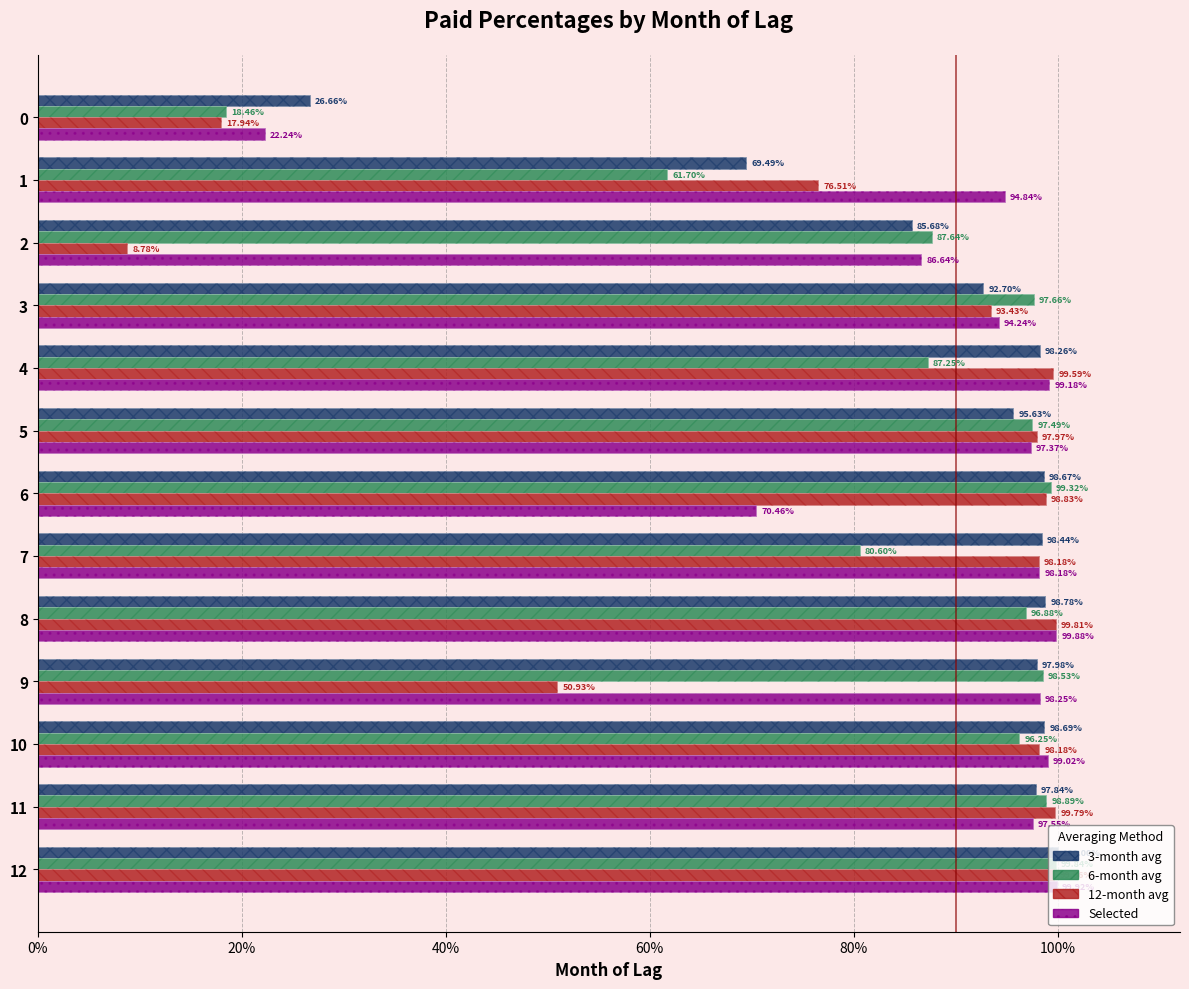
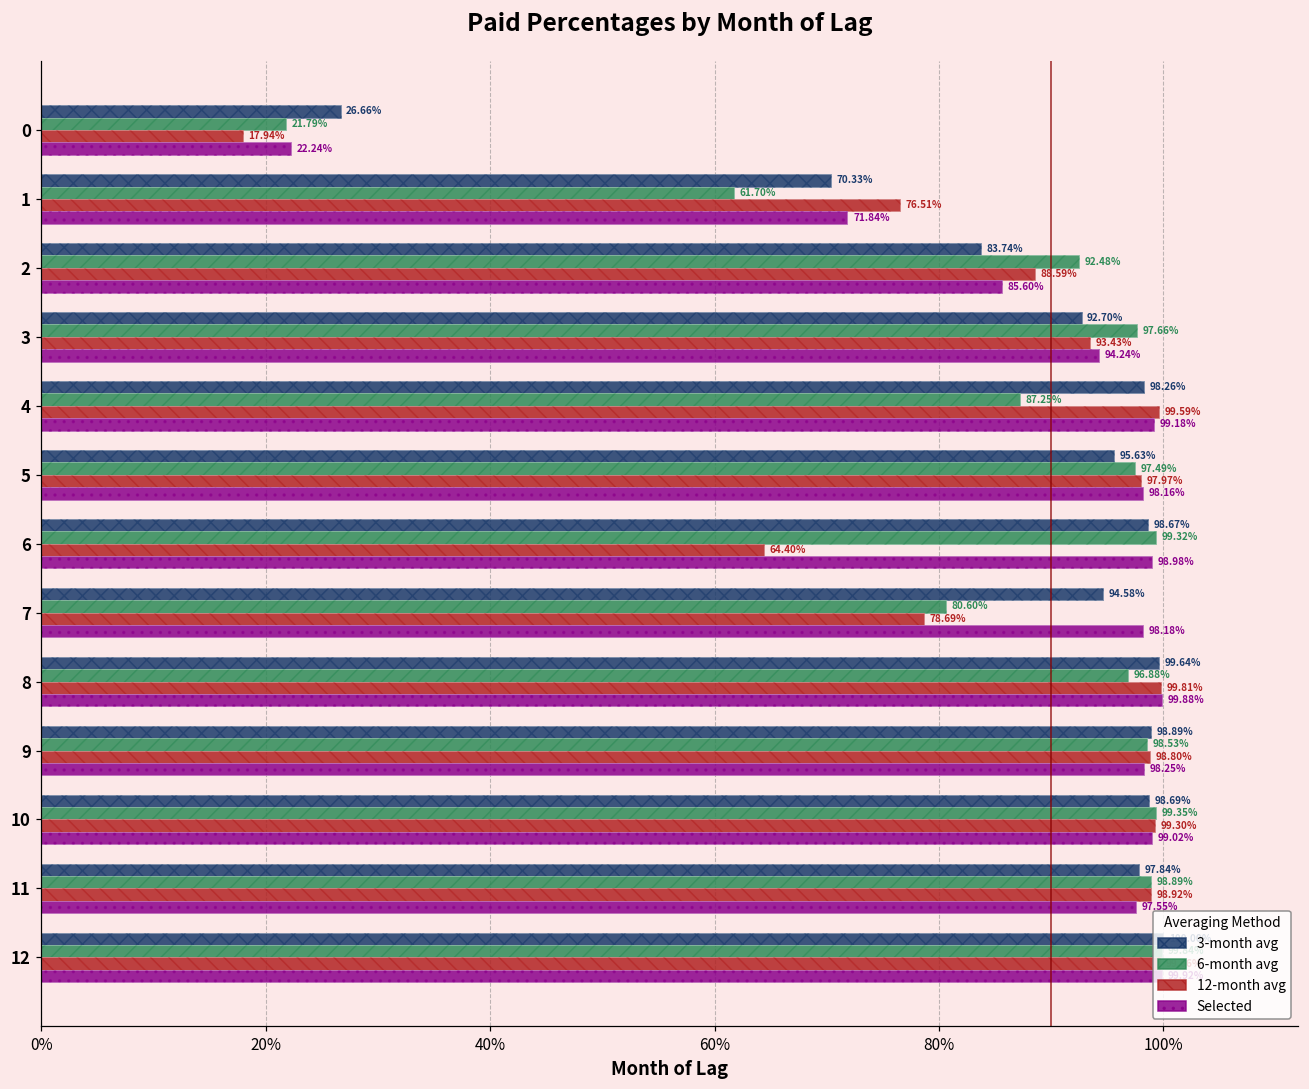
6-month avg, 0: 18.46% -> 21.79%
3-month avg, 1: 69.49% -> 70.33%
Selected, 1: 94.84% -> 71.84%
3-month avg, 2: 85.68% -> 83.74%
6-month avg, 2: 87.64% -> 92.48%
12-month avg, 2: 8.78% -> 88.59%
Selected, 2: 86.64% -> 85.60%
Selected, 5: 97.37% -> 98.16%
12-month avg, 6: 98.83% -> 64.40%
Selected, 6: 70.46% -> 98.98%
3-month avg, 7: 98.44% -> 94.58%
12-month avg, 7: 98.18% -> 78.69%
3-month avg, 8: 98.78% -> 99.64%
3-month avg, 9: 97.98% -> 98.89%
12-month avg, 9: 50.93% -> 98.80%
6-month avg, 10: 96.25% -> 99.35%
12-month avg, 10: 98.18% -> 99.30%
12-month avg, 11: 99.79% -> 98.92%
